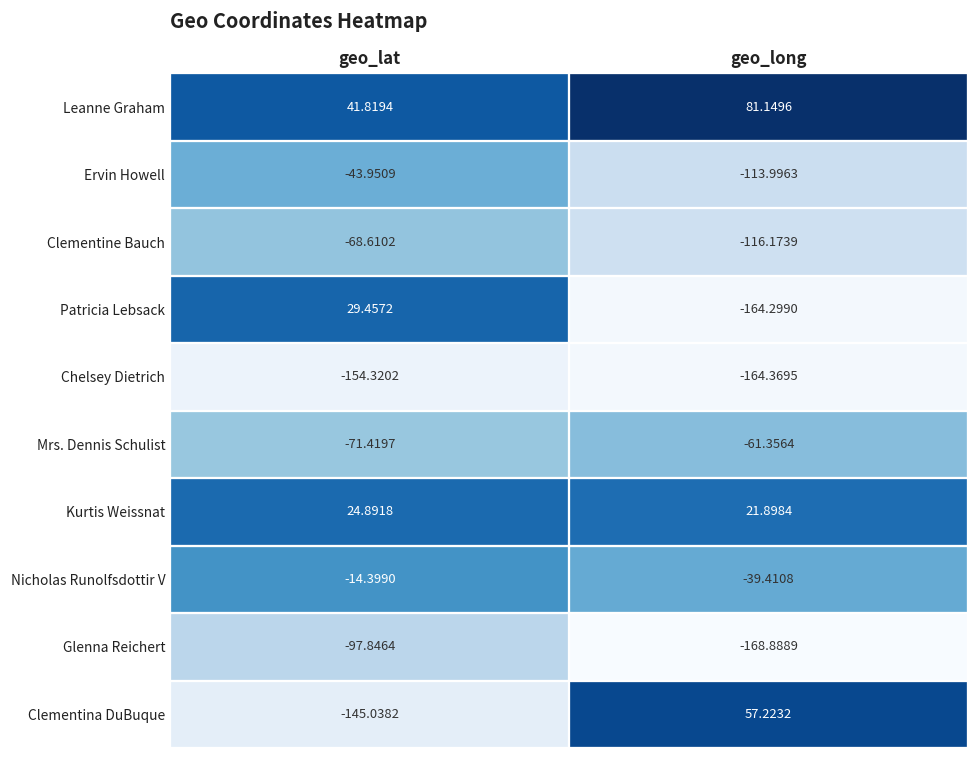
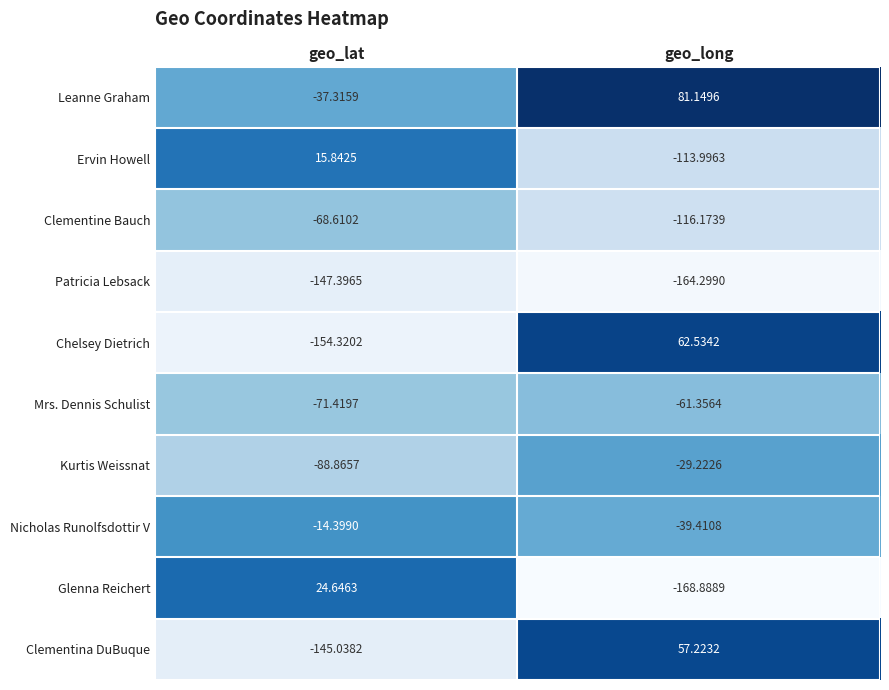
Leanne Graham, geo_lat: 41.8194 -> -37.3159
Ervin Howell, geo_lat: -43.9509 -> 15.8425
Patricia Lebsack, geo_lat: 29.4572 -> -147.3965
Chelsey Dietrich, geo_long: -164.3695 -> 62.5342
Kurtis Weissnat, geo_lat: 24.8918 -> -88.8657
Kurtis Weissnat, geo_long: 21.8984 -> -29.2226
Glenna Reichert, geo_lat: -97.8464 -> 24.6463
